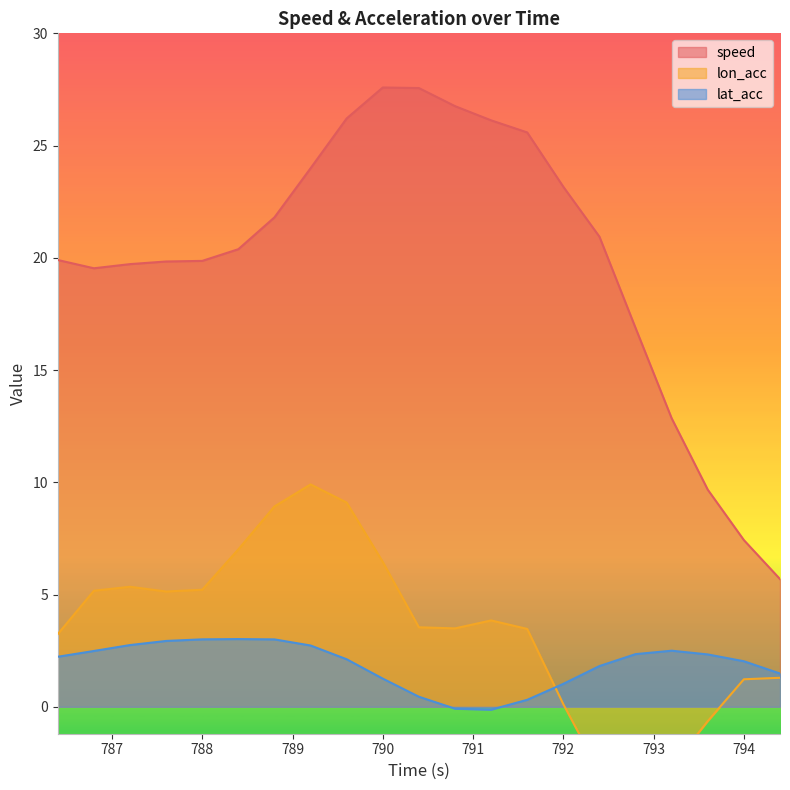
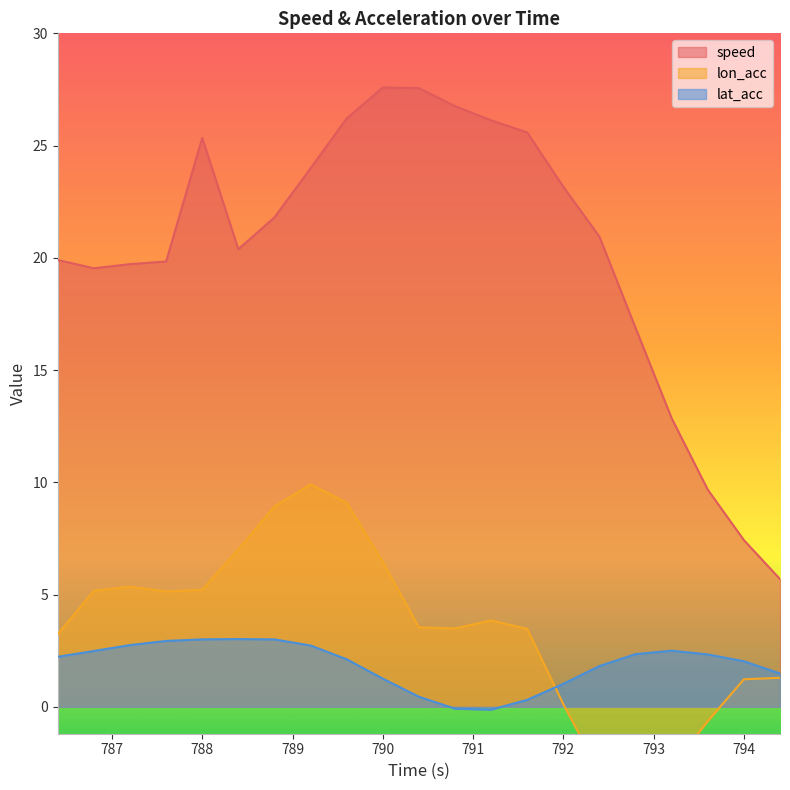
speed, 788: 19.9 -> 25.3
